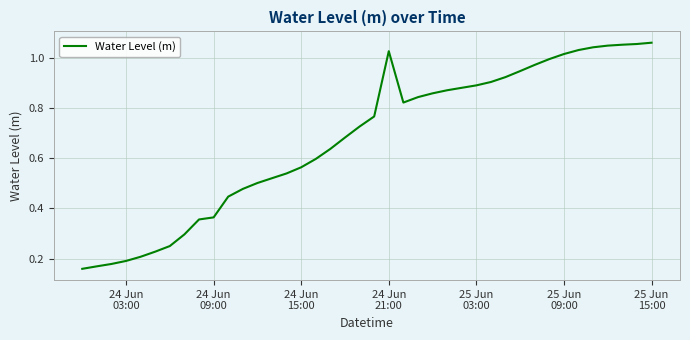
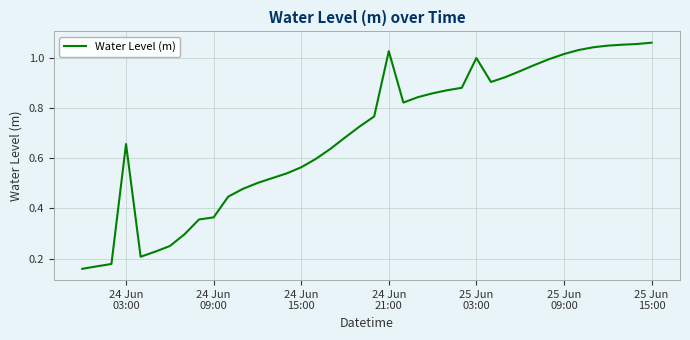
24 Jun 03:00: 0.19 -> 0.66
25 Jun 03:00: 0.89 -> 1.00
